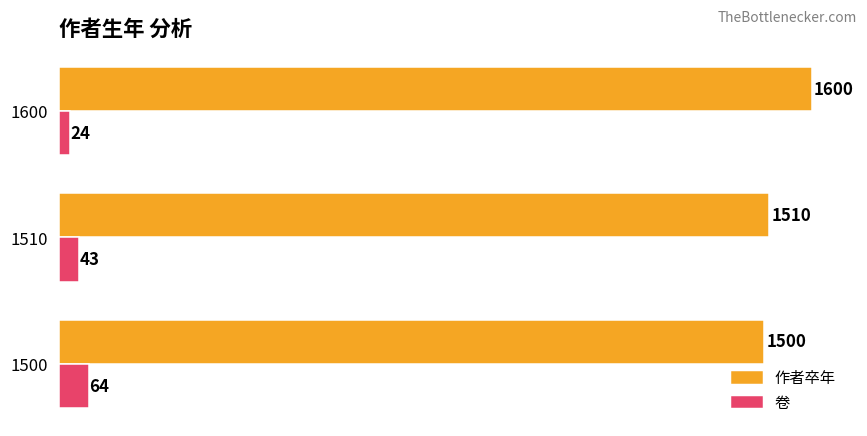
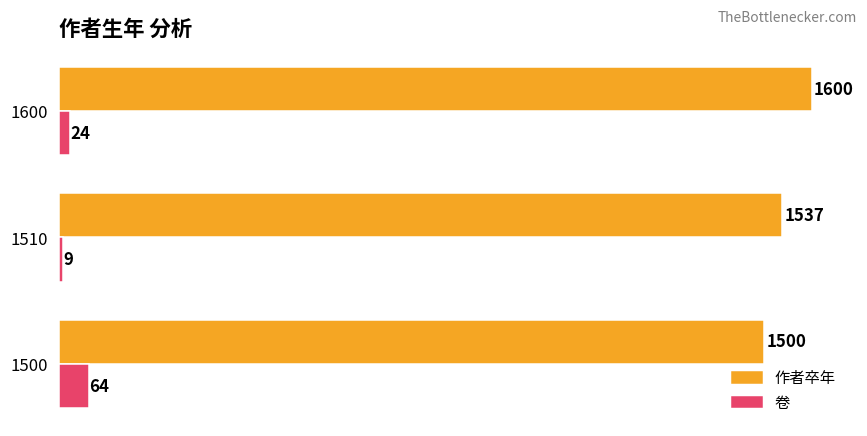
作者卒年, 1510: 1510 -> 1537
卷, 1510: 43 -> 9
